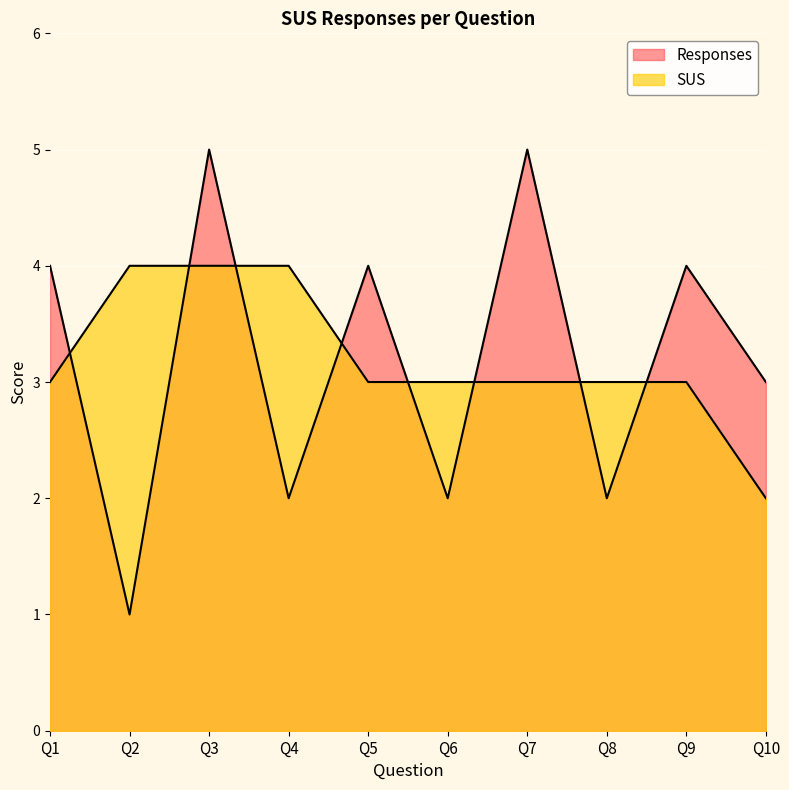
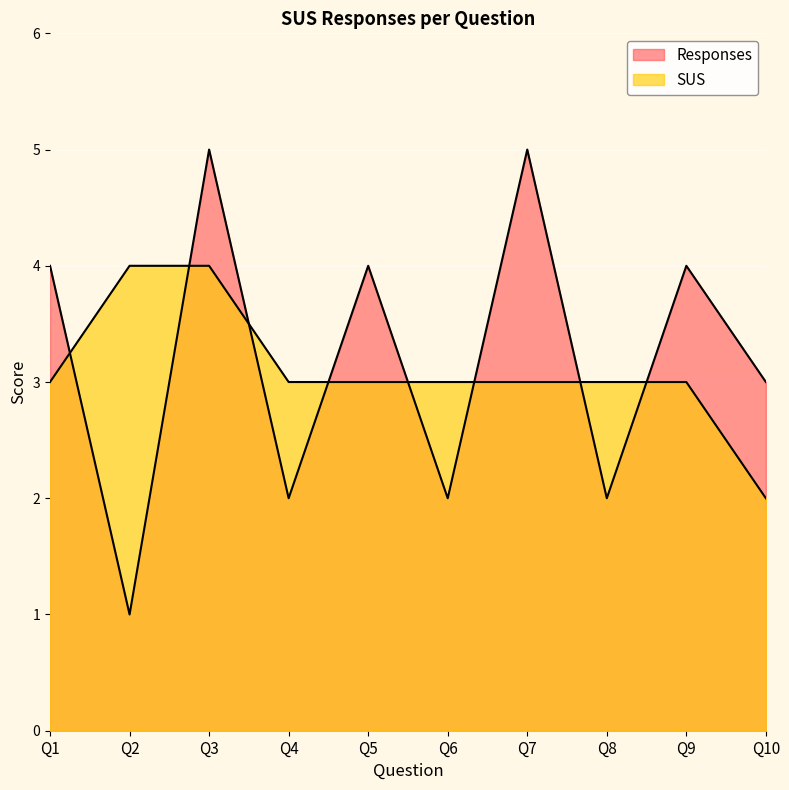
SUS, Q4: 4 -> 3
